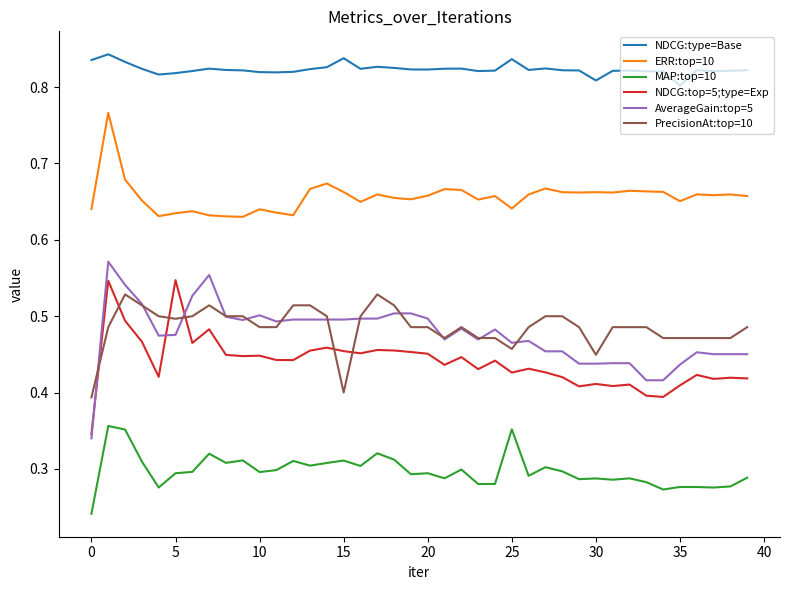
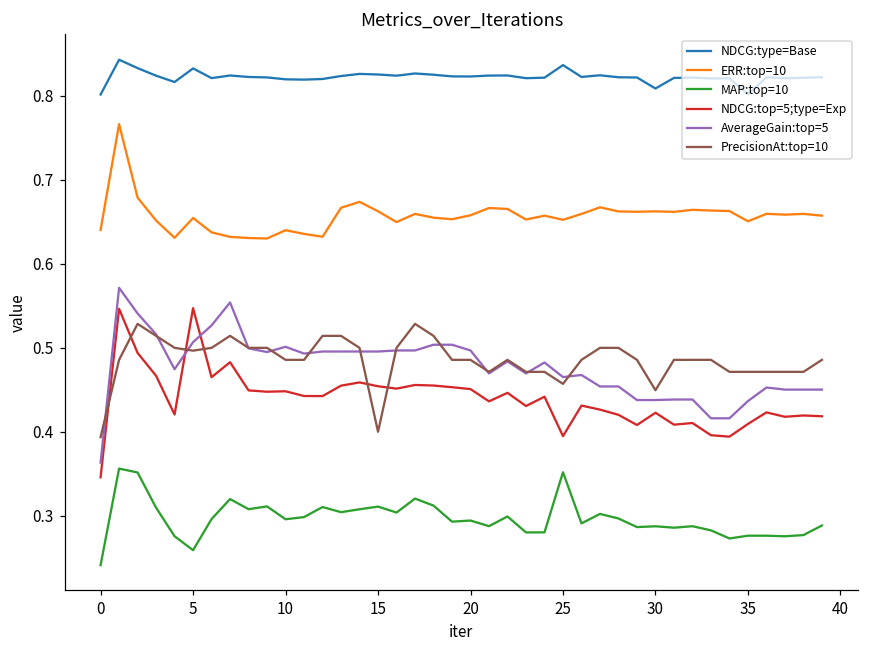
NDCG:type=Base, 0: 0.84 -> 0.80
AverageGain:top=5, 0: 0.34 -> 0.36
NDCG:type=Base, 5: 0.82 -> 0.83
ERR:top=10, 5: 0.63 -> 0.65
MAP:top=10, 5: 0.29 -> 0.26
AverageGain:top=5, 5: 0.48 -> 0.51
NDCG:type=Base, 15: 0.84 -> 0.83
ERR:top=10, 25: 0.64 -> 0.65
NDCG:top=5;type=Exp, 25: 0.43 -> 0.39
NDCG:top=5;type=Exp, 30: 0.41 -> 0.42
